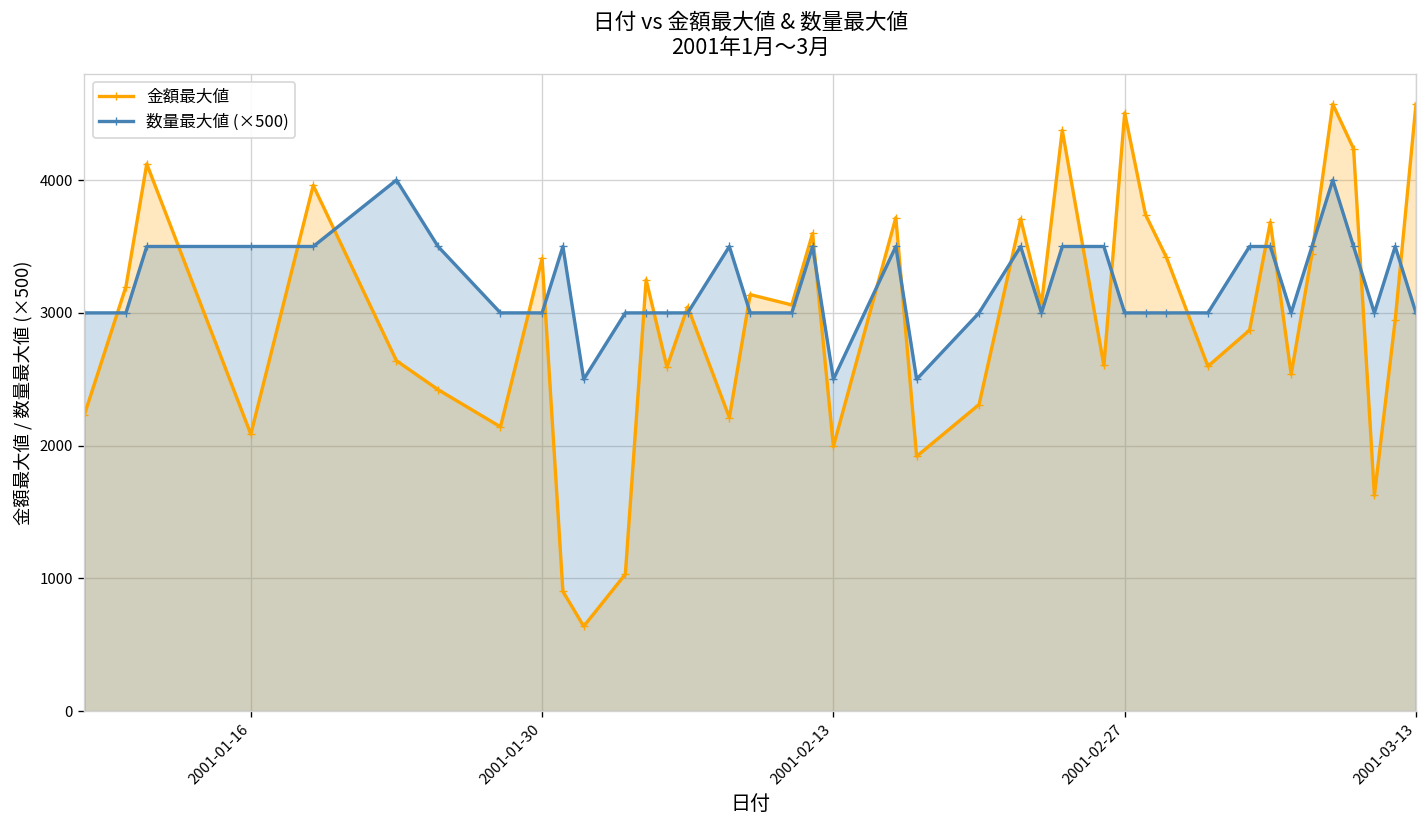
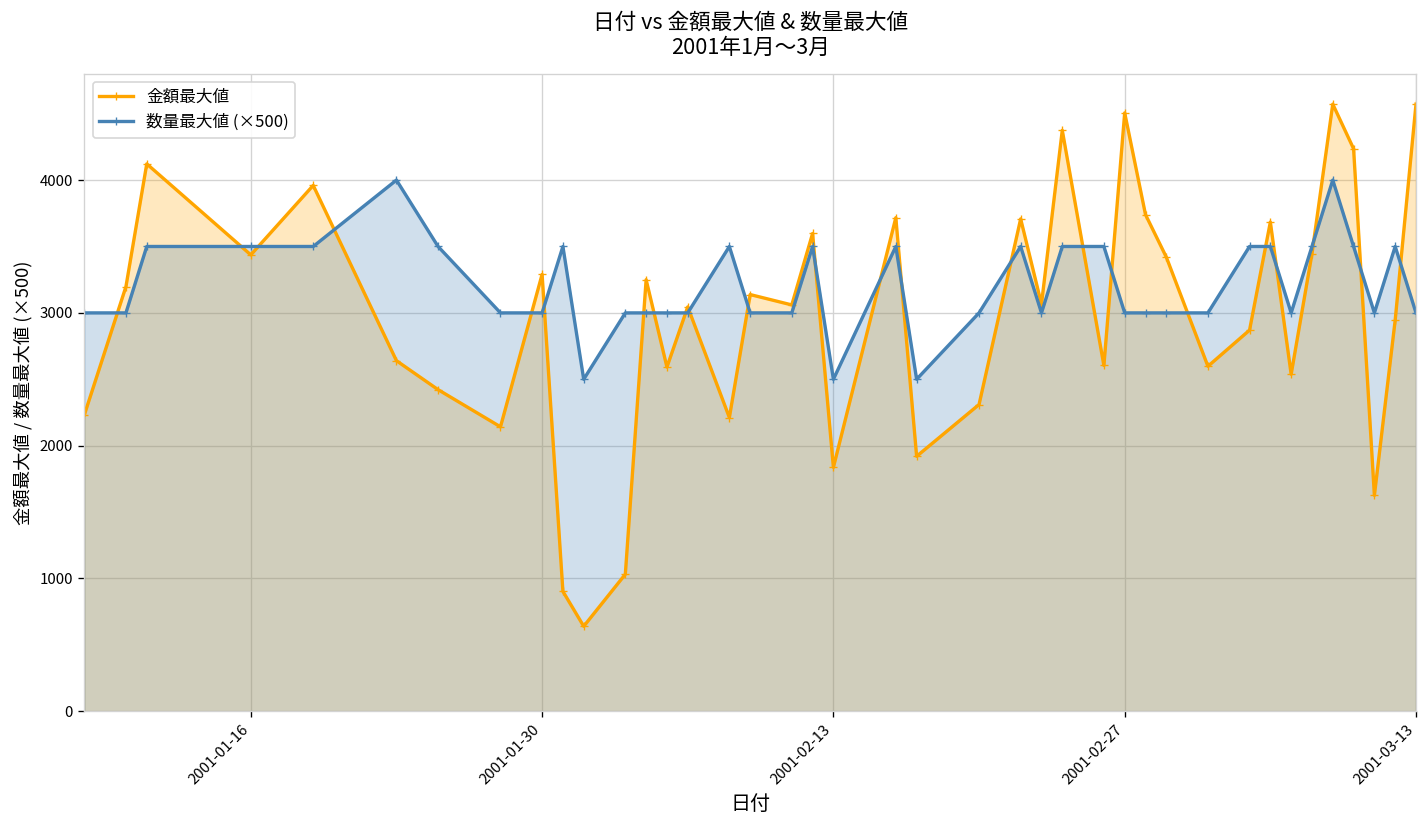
金額最大値, 2001-01-16: 2090 -> 3440
金額最大値, 2001-01-30: 3410 -> 3290
金額最大値, 2001-02-13: 2000 -> 1840
